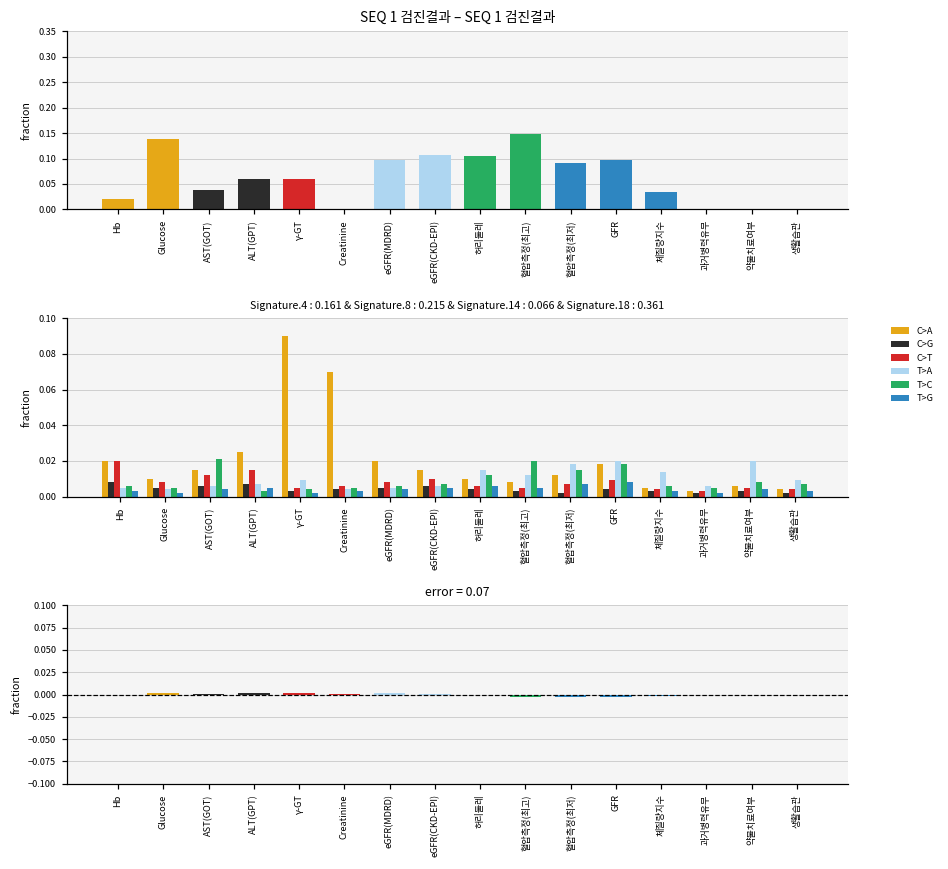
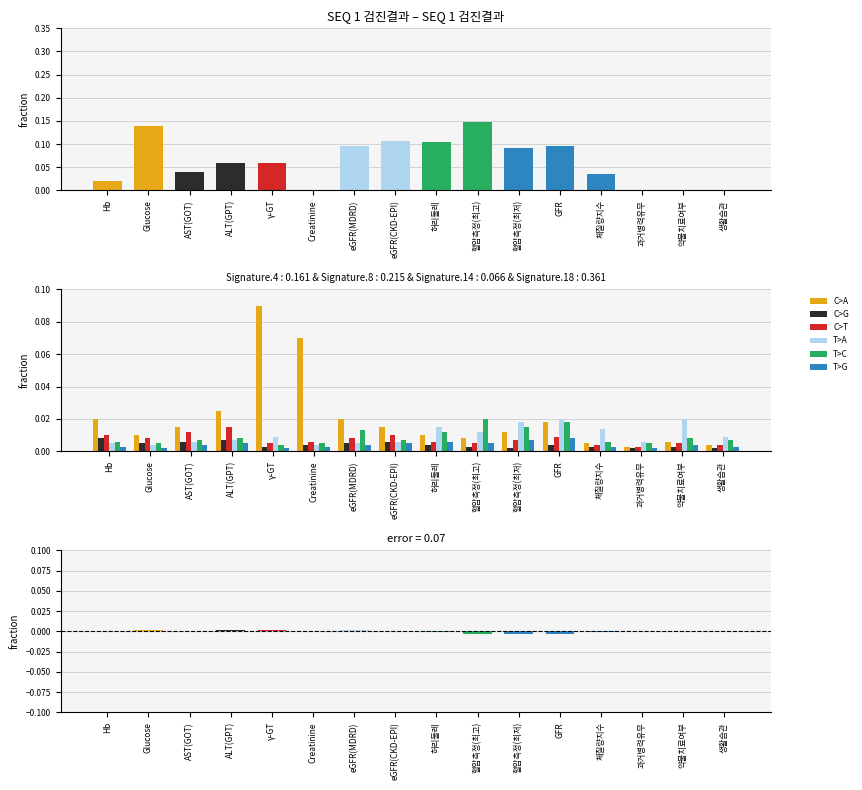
Signature.4 : 0.161 & Signature.8 : 0.215 & Signature.14 : 0.066 & Signature.18 : 0.361, C>T, Hb: 0.02 -> 0.01
Signature.4 : 0.161 & Signature.8 : 0.215 & Signature.14 : 0.066 & Signature.18 : 0.361, T>C, AST(GOT): 0.021 -> 0.007
Signature.4 : 0.161 & Signature.8 : 0.215 & Signature.14 : 0.066 & Signature.18 : 0.361, T>C, ALT(GPT): 0.003 -> 0.008
Signature.4 : 0.161 & Signature.8 : 0.215 & Signature.14 : 0.066 & Signature.18 : 0.361, T>C, eGFR(MDRD): 0.006 -> 0.013
